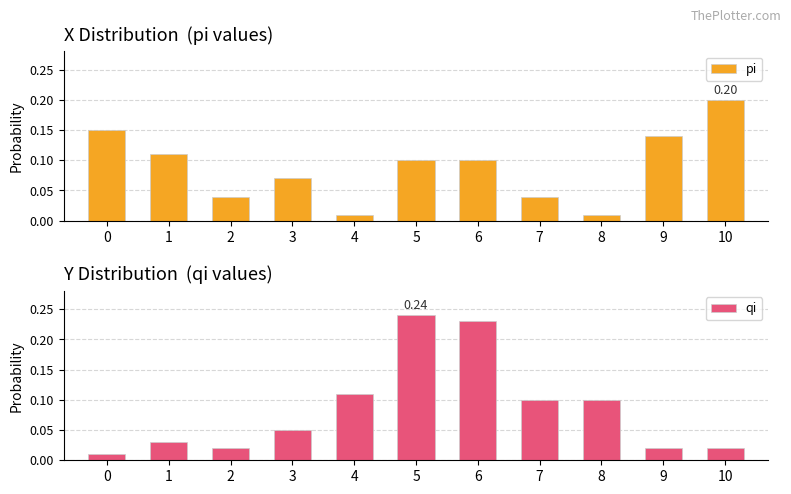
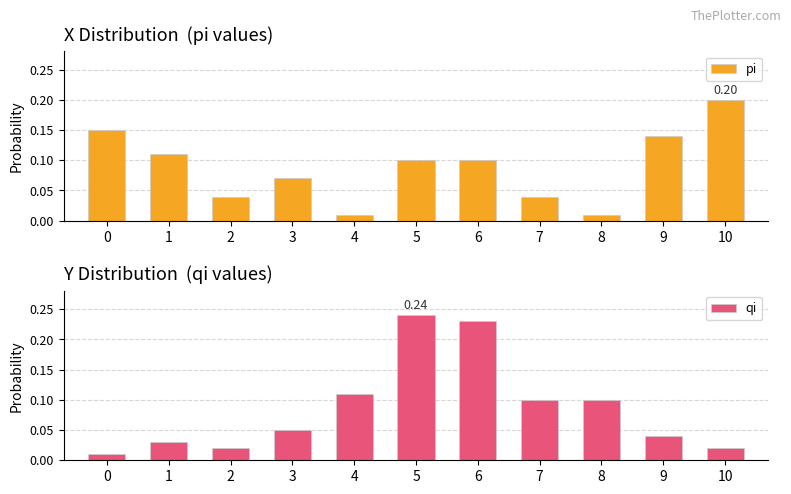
Y Distribution (qi values), 9: 0.02 -> 0.04
